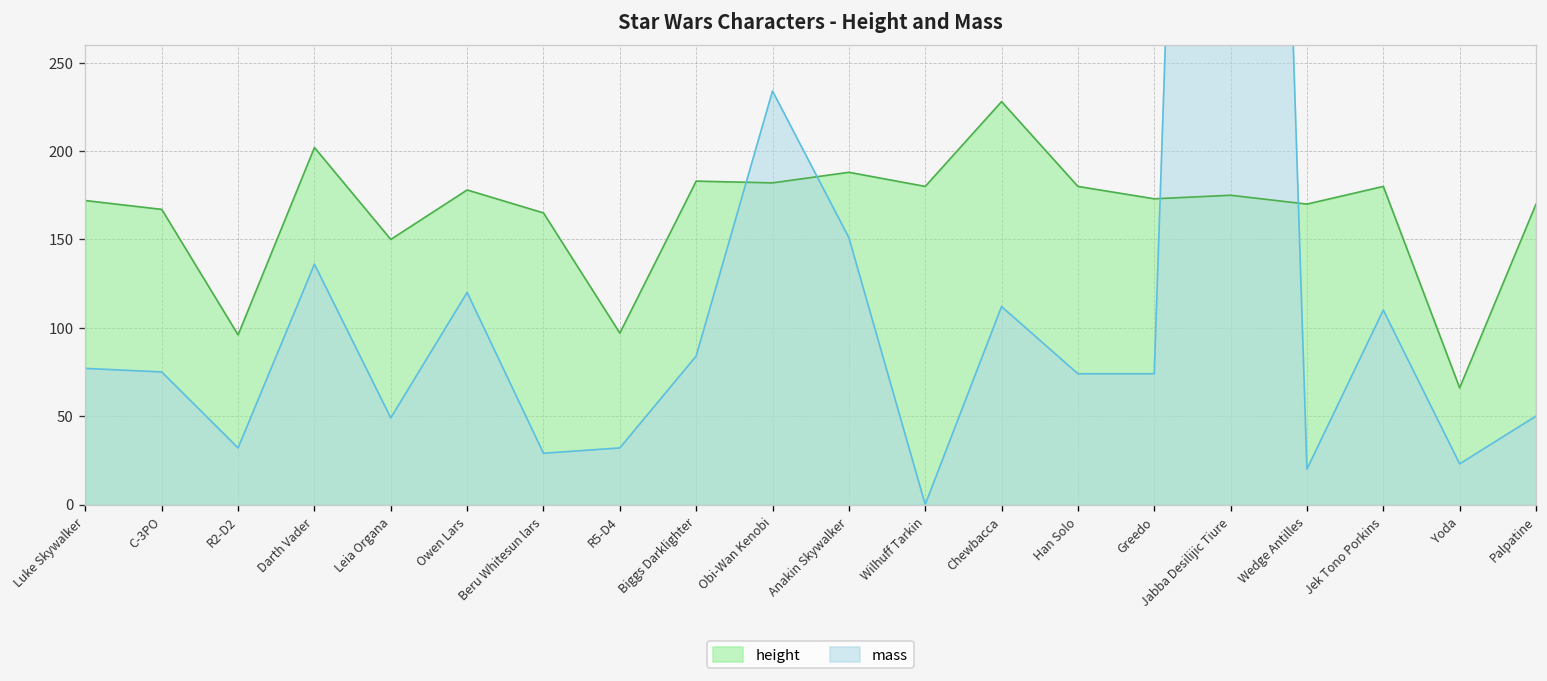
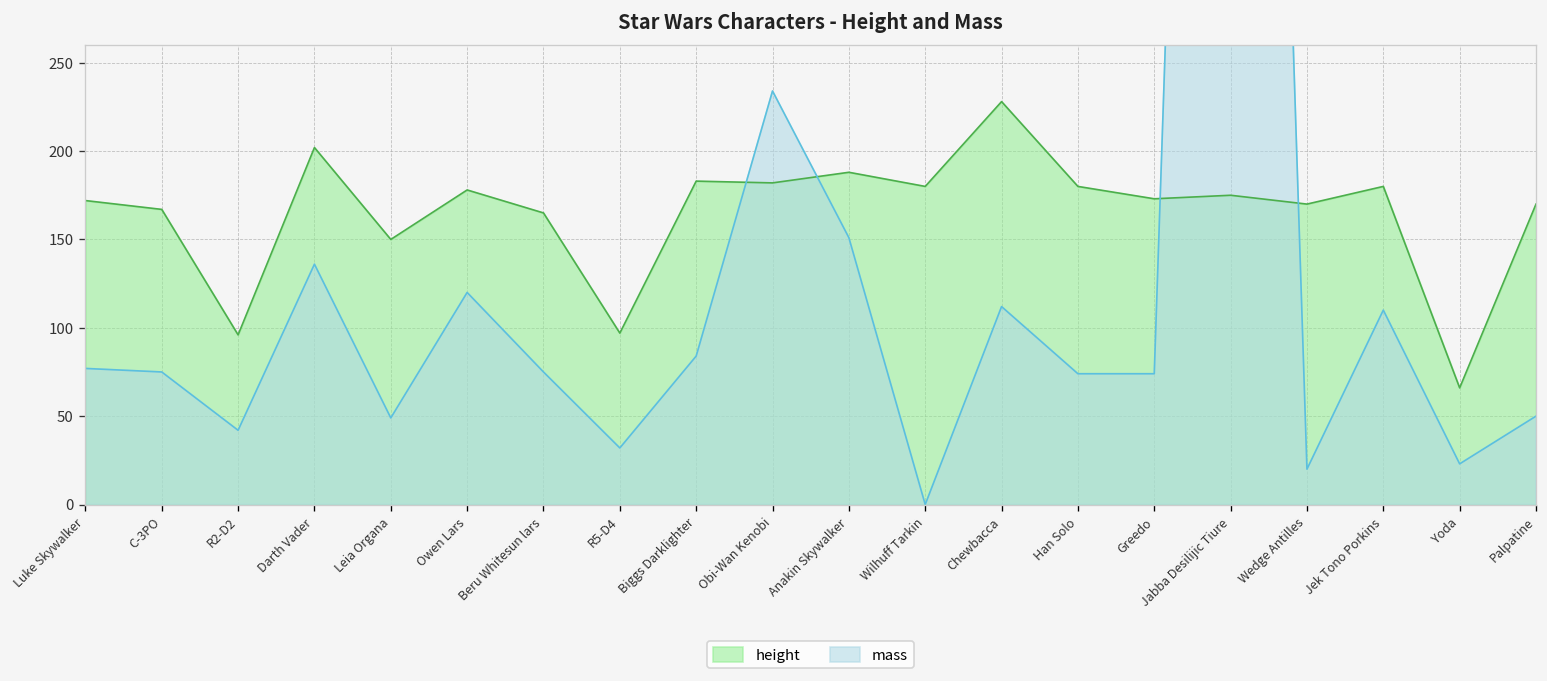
mass, R2-D2: 32 -> 42
mass, Beru Whitesun lars: 29 -> 75
